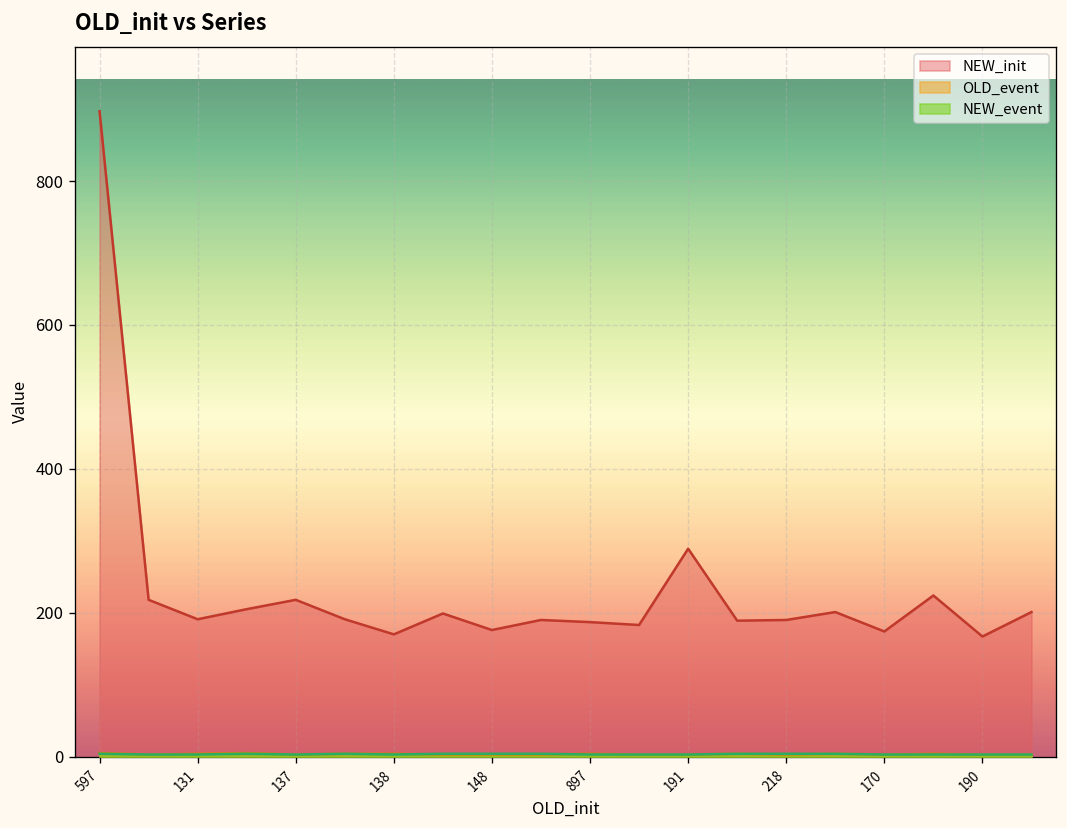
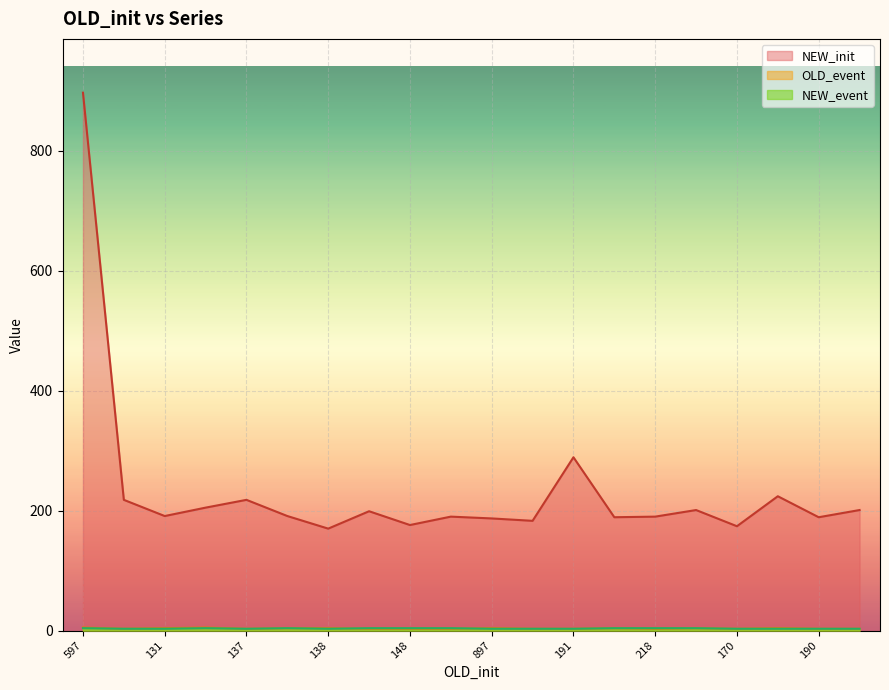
NEW_init, 190: 170 -> 190
